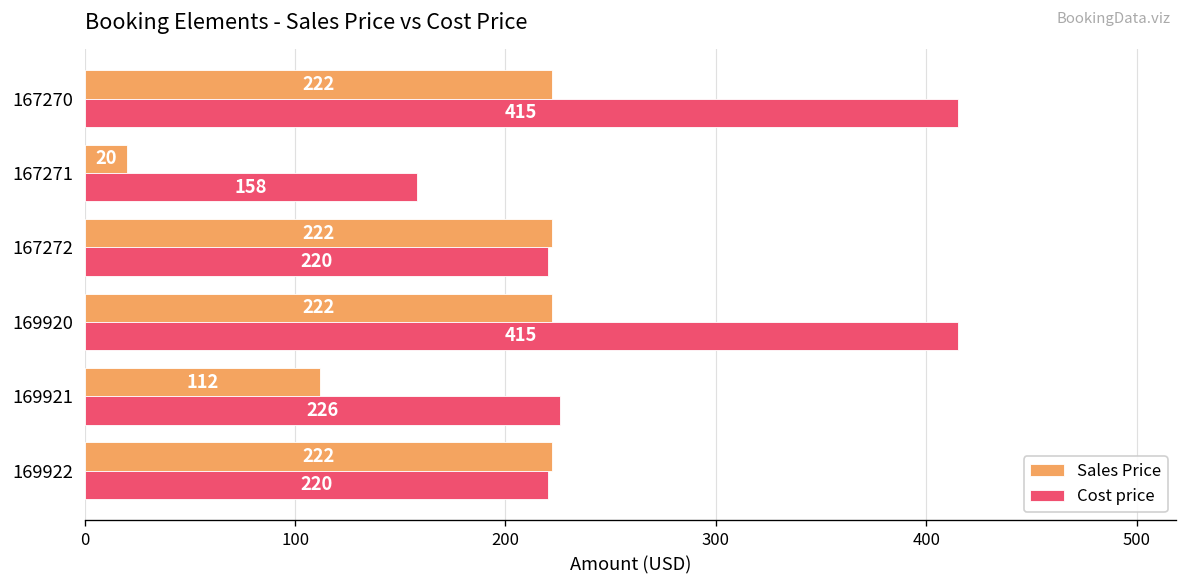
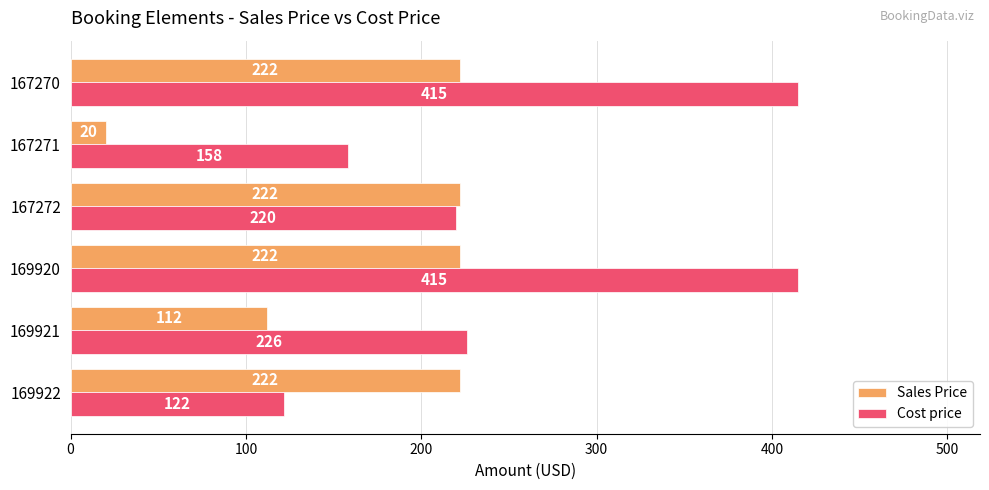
Cost price, 169922: 220 -> 122
